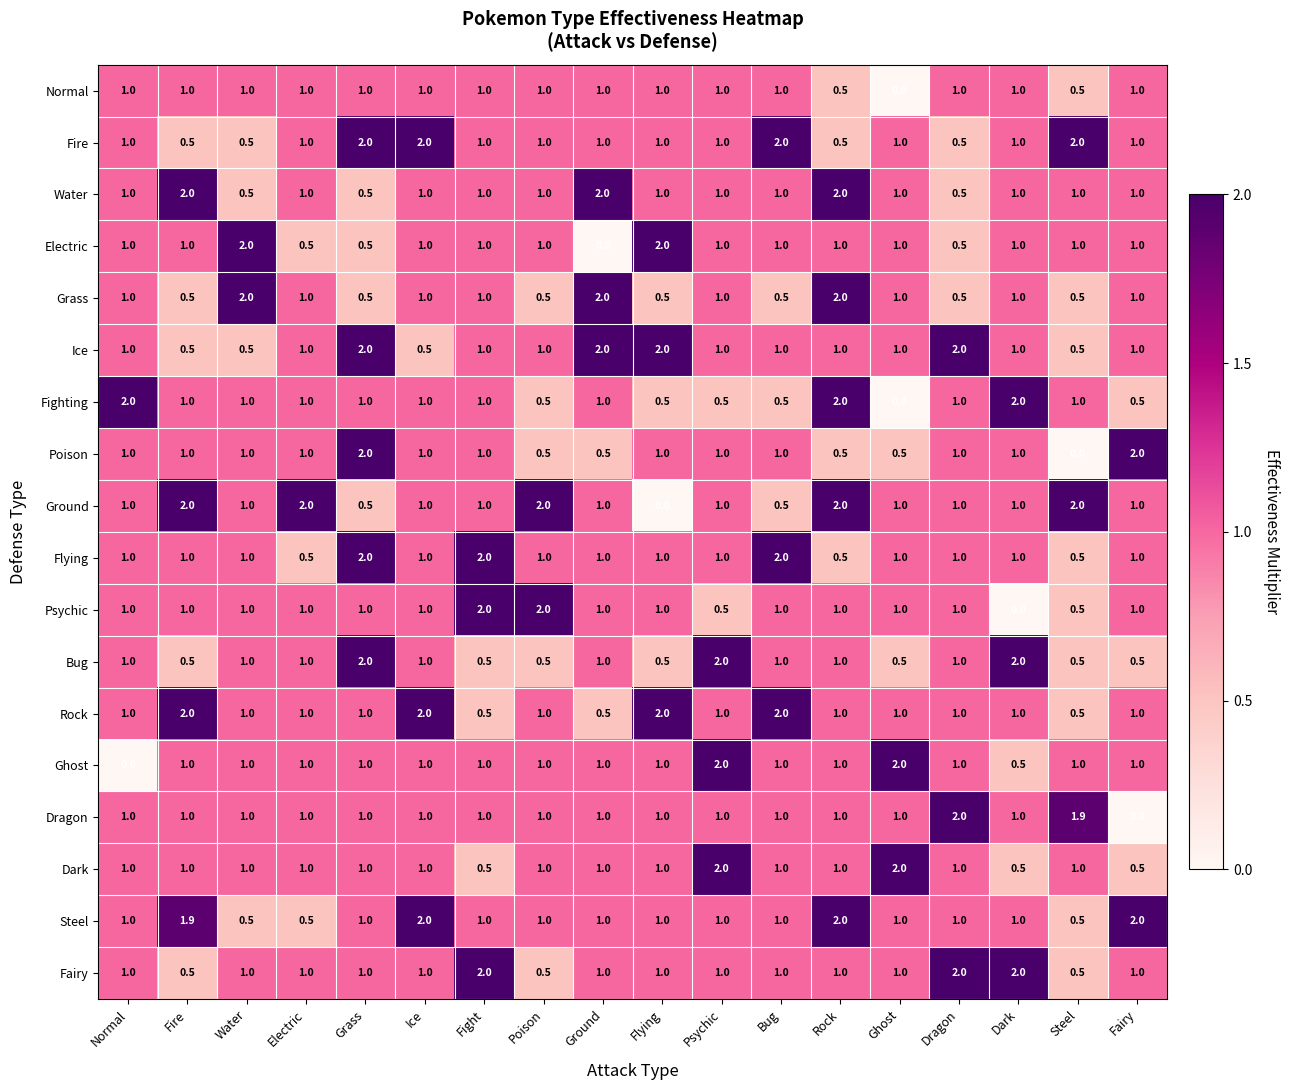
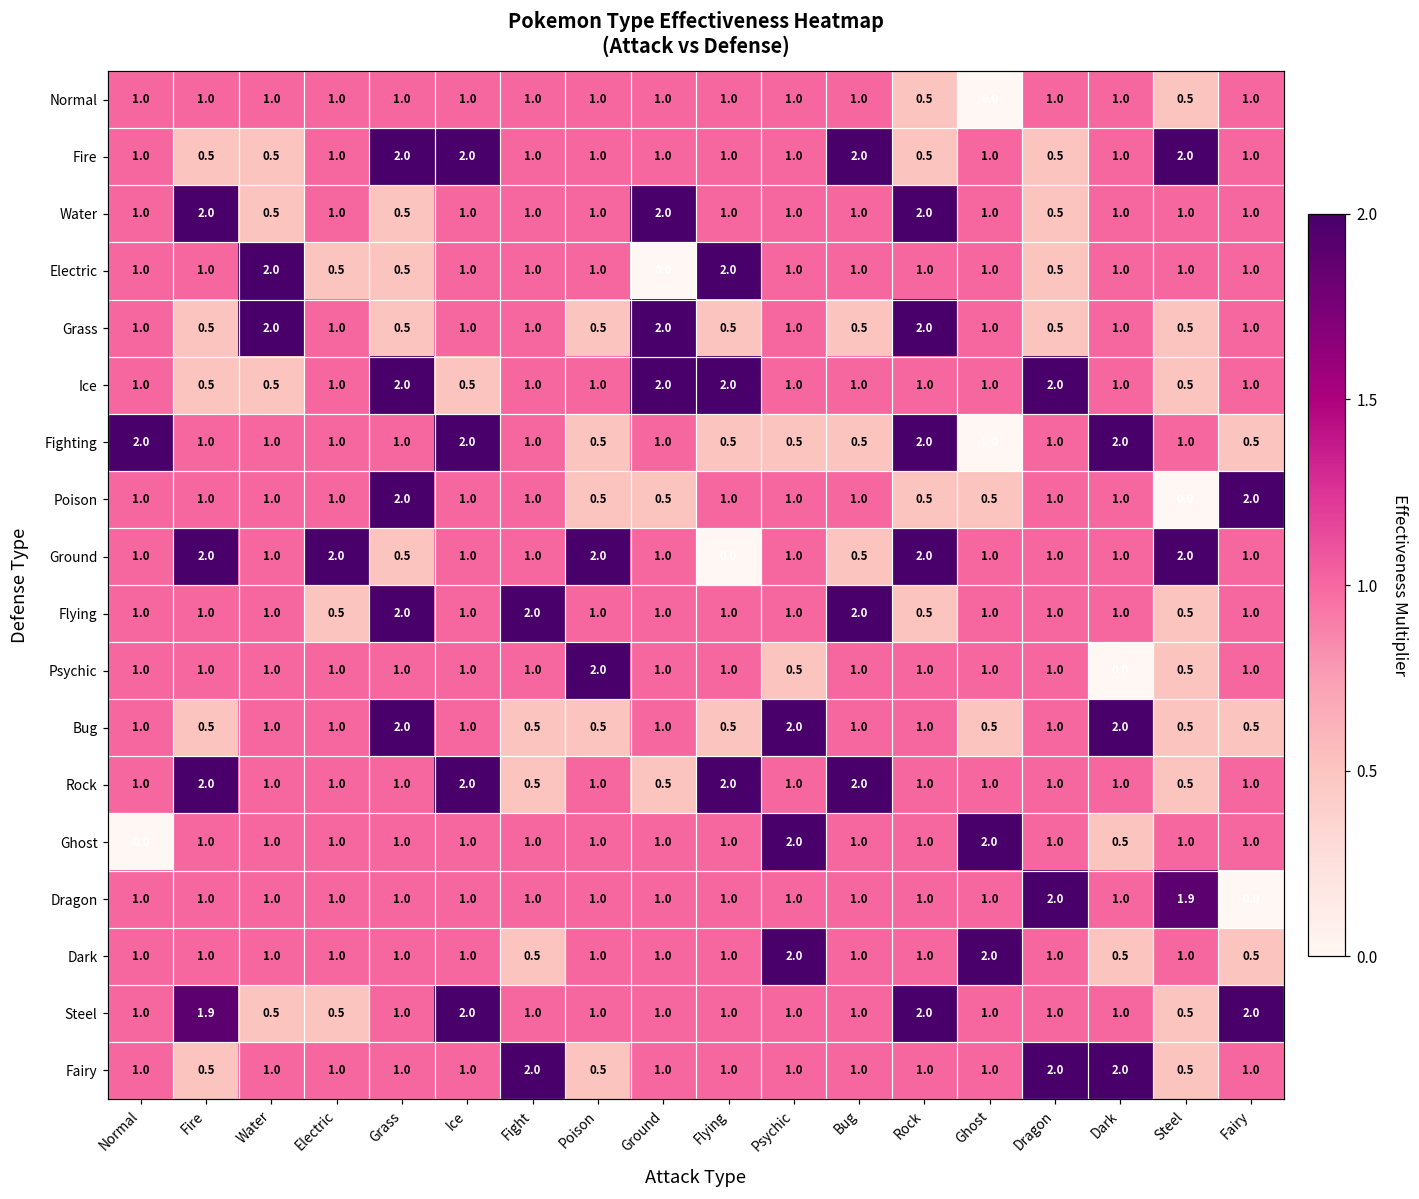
Fighting, Ice: 1.0 -> 2.0
Psychic, Fight: 2.0 -> 1.0
